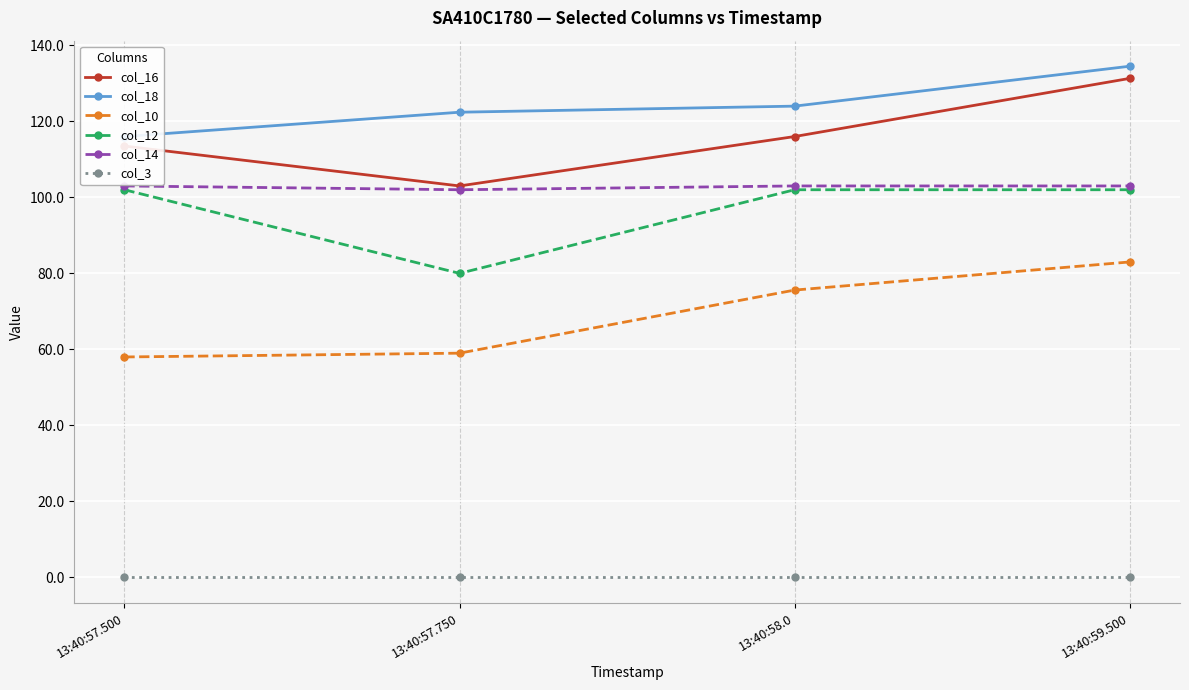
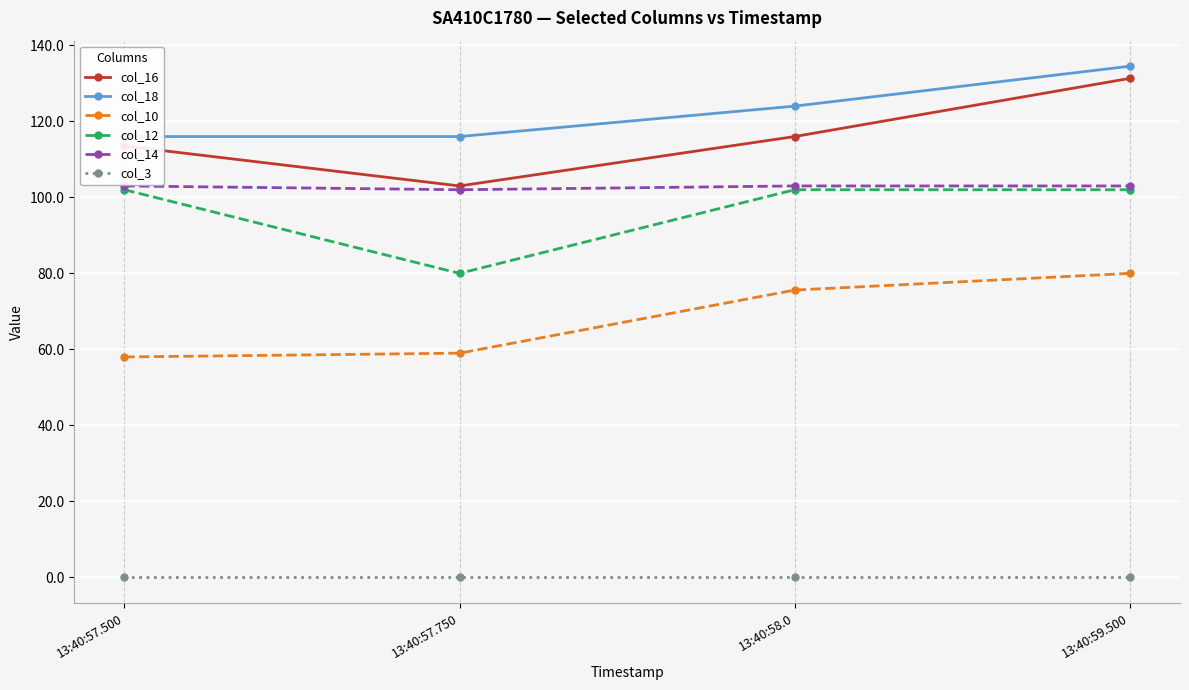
col_18, 13:40:57.750: 122 -> 116
col_10, 13:40:59.500: 83 -> 80
